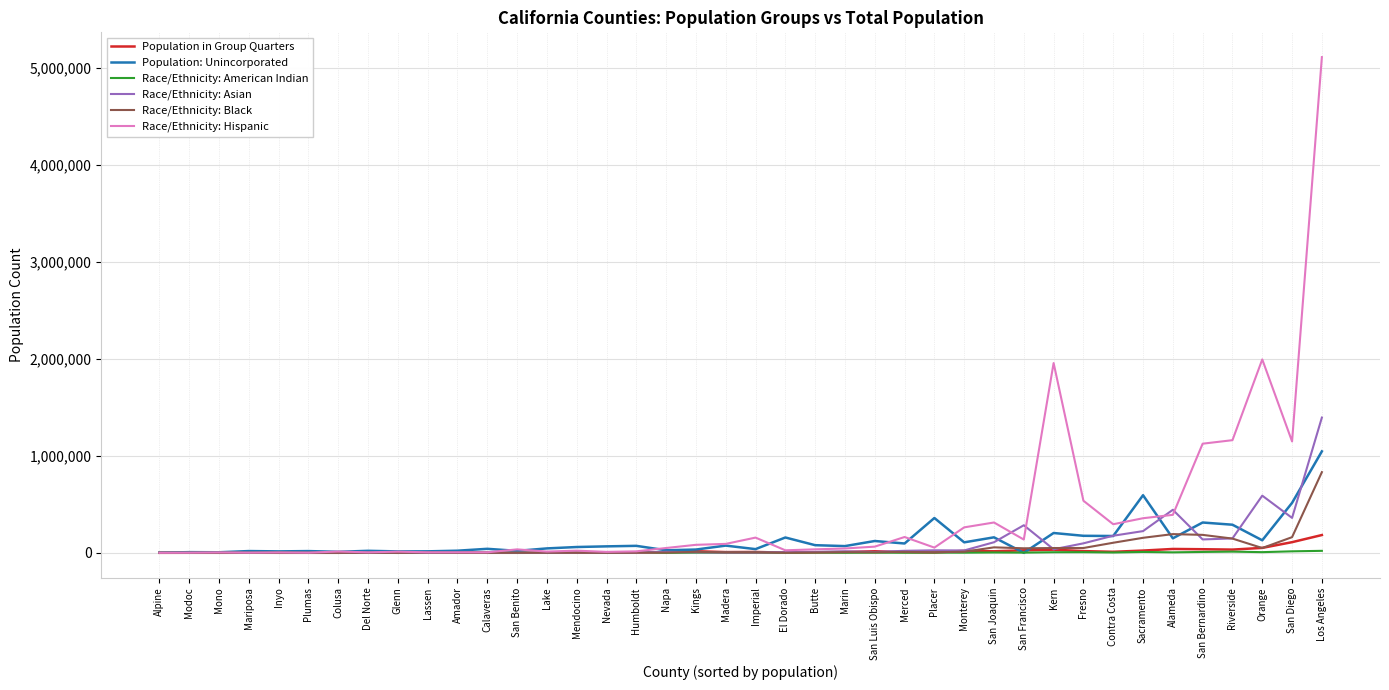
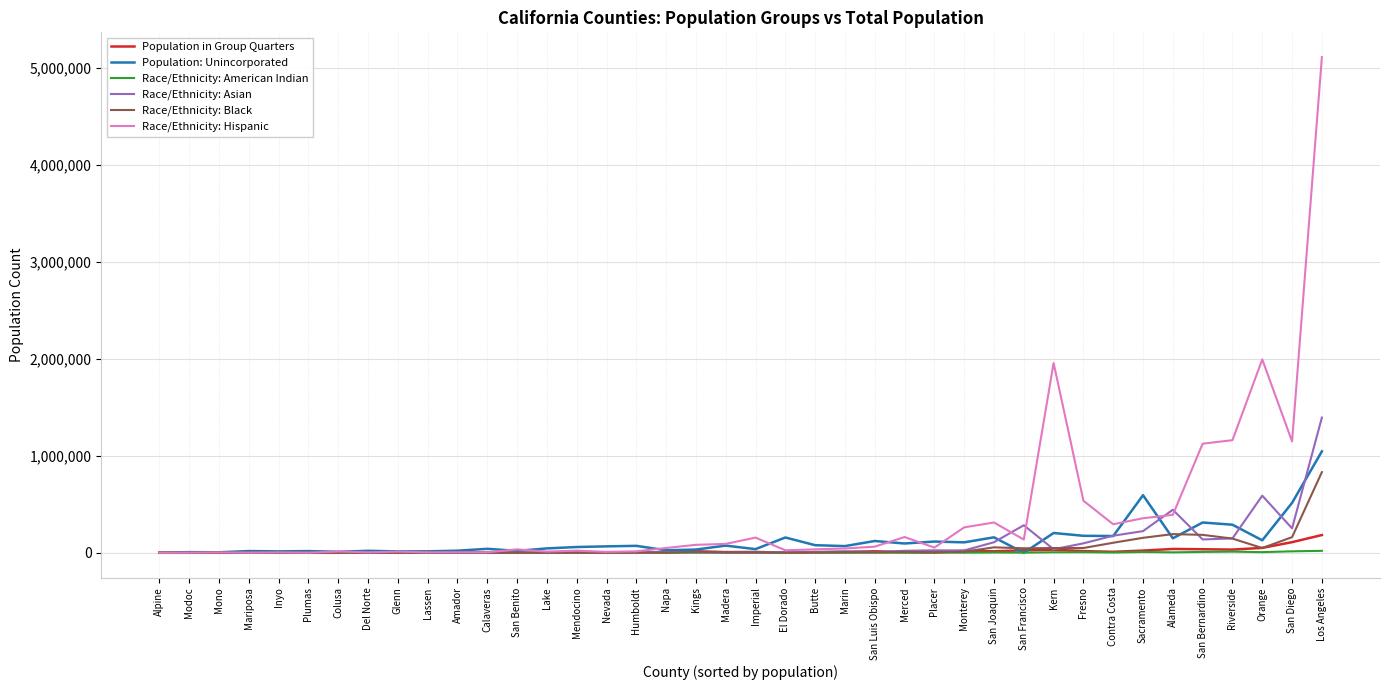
Population: Unincorporated, Placer: 400,000 -> 100,000
Race/Ethnicity: Asian, San Diego: 400,000 -> 300,000
